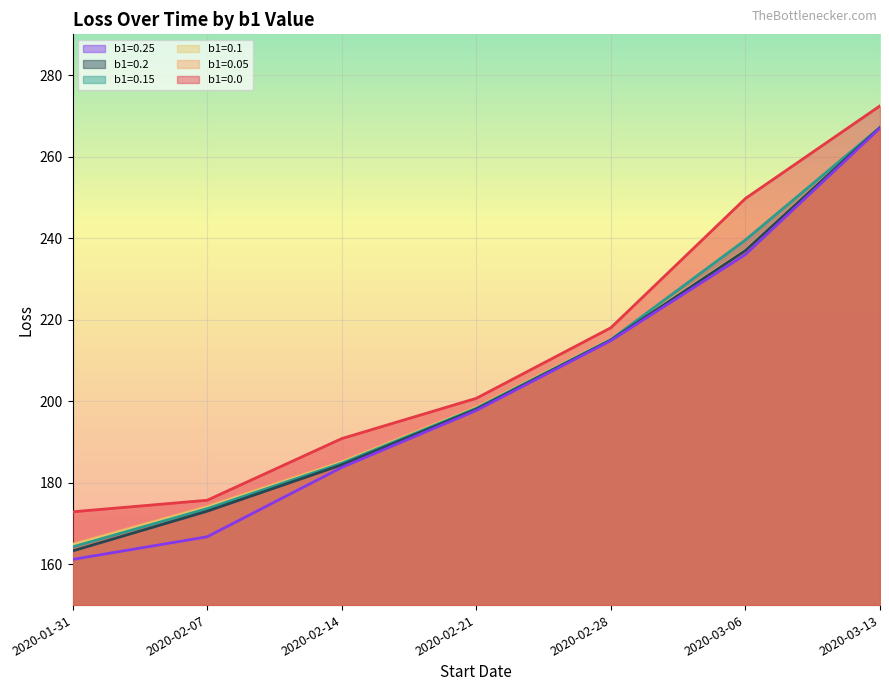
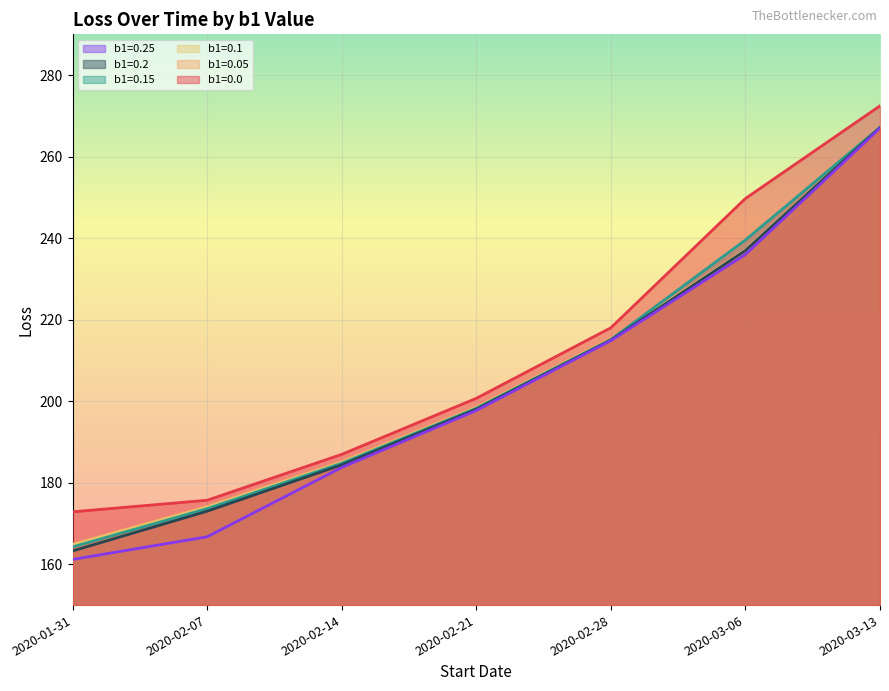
b1=0.0, 2020-02-14: 191 -> 187
